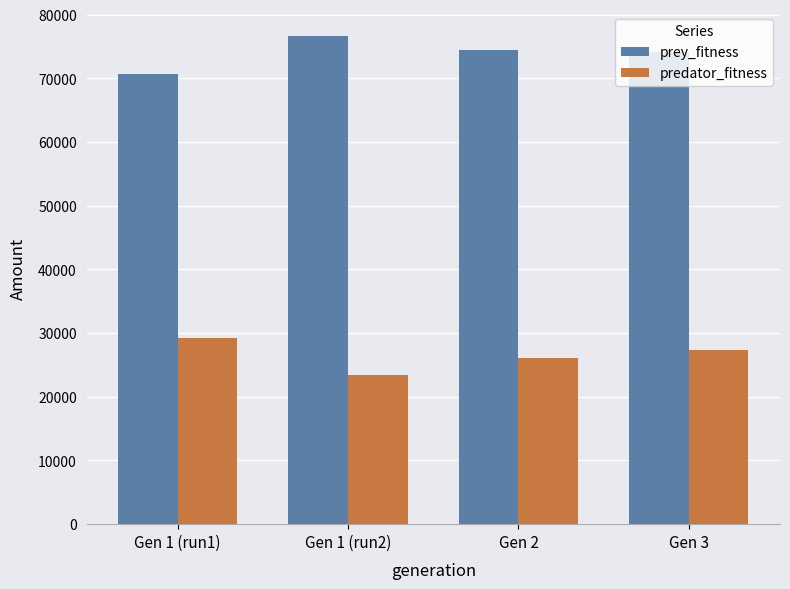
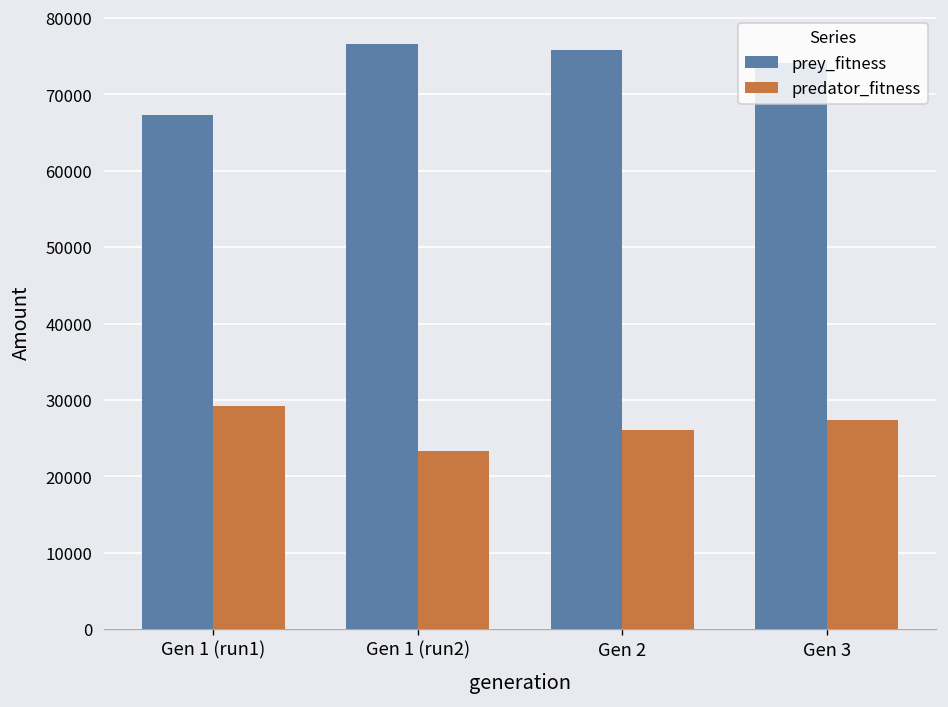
prey_fitness, Gen 1 (run1): 71000 -> 67000
prey_fitness, Gen 2: 74000 -> 76000
